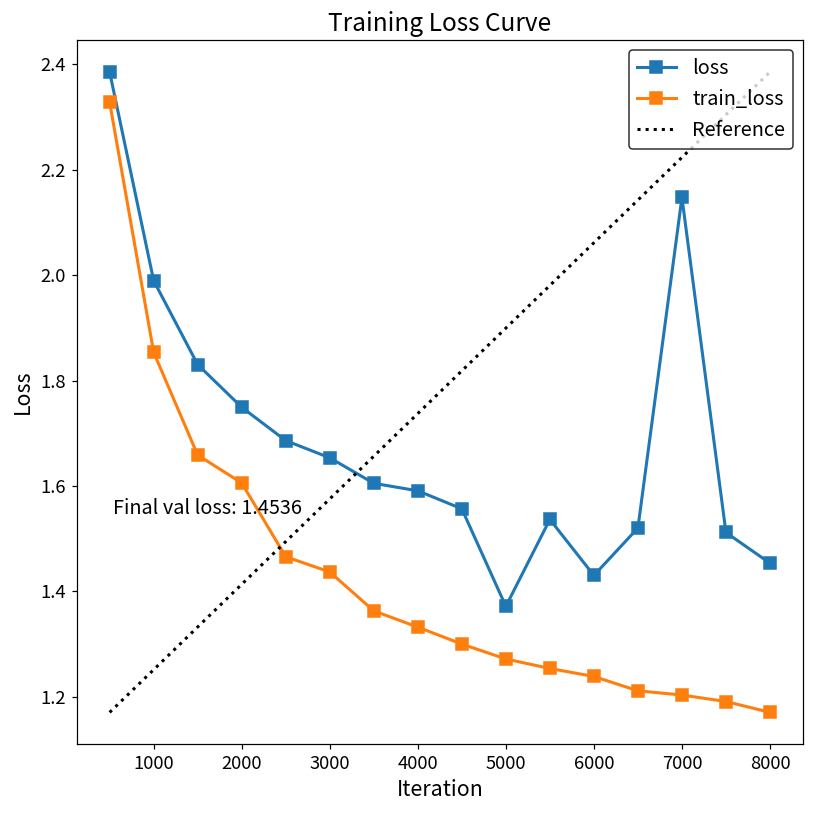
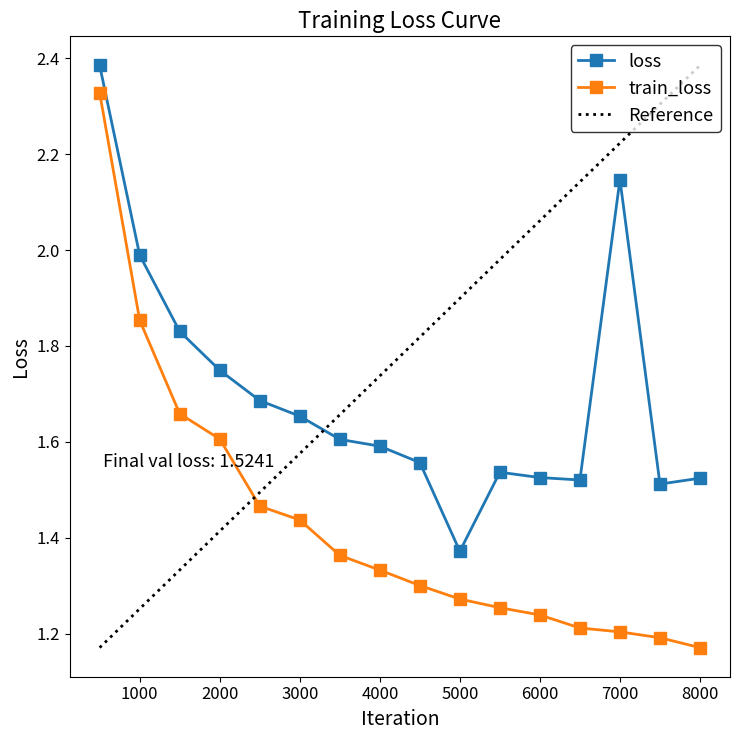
loss, 6000: 1.43 -> 1.53
loss, 8000: 1.4536 -> 1.5241
